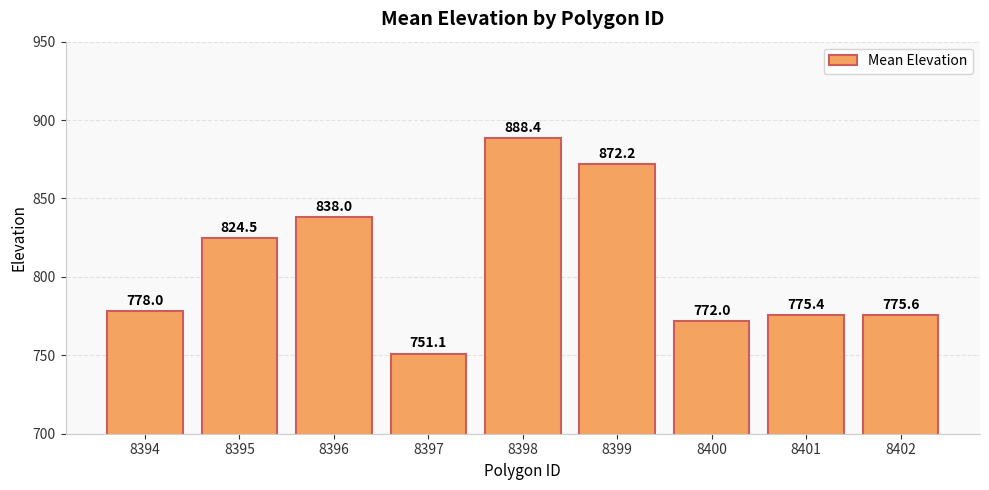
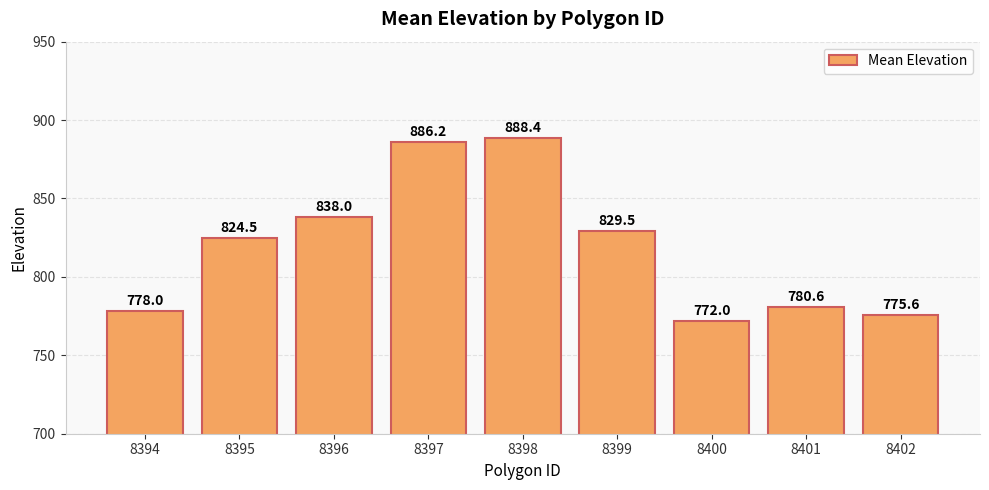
8397: 751.1 -> 886.2
8399: 872.2 -> 829.5
8401: 775.4 -> 780.6
